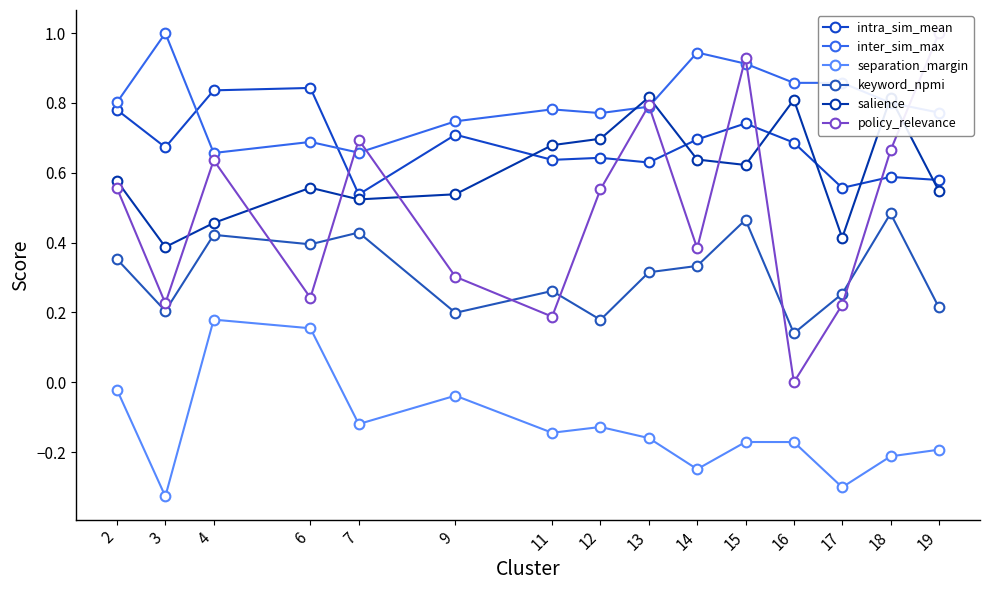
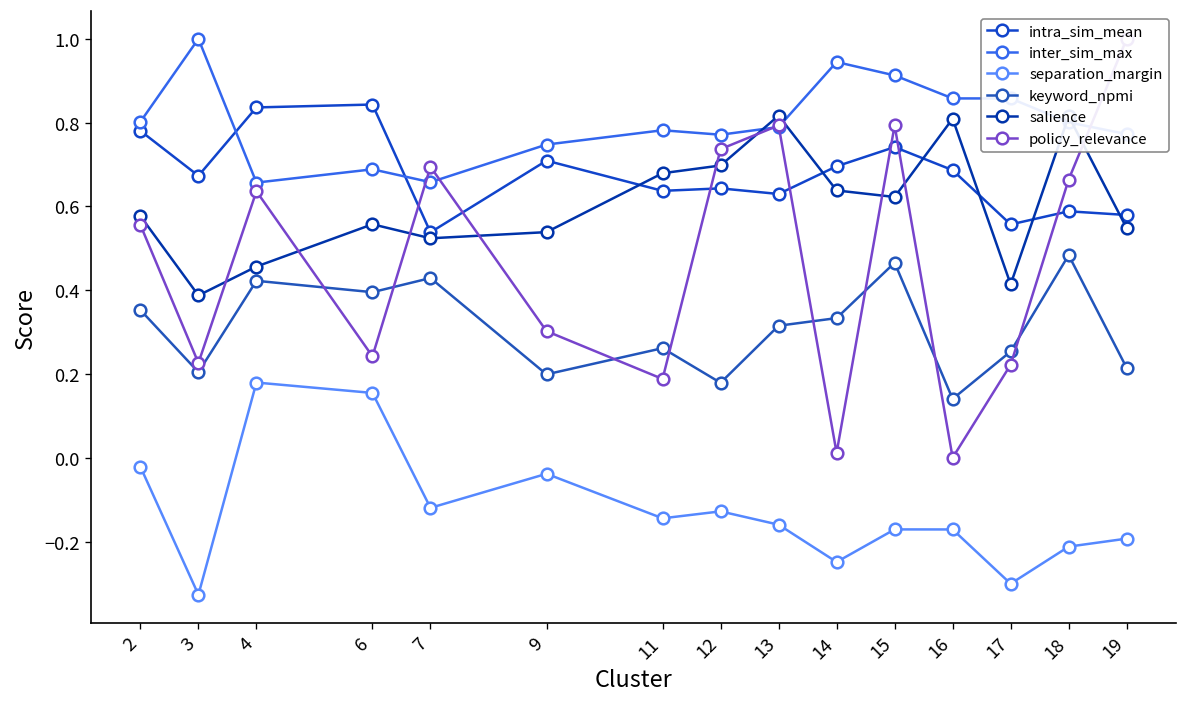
policy_relevance, 12: 0.55 -> 0.74
policy_relevance, 14: 0.38 -> 0.01
policy_relevance, 15: 0.93 -> 0.79
